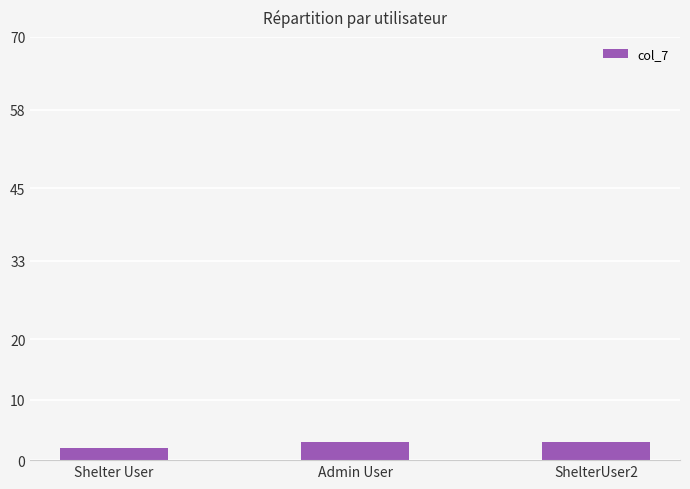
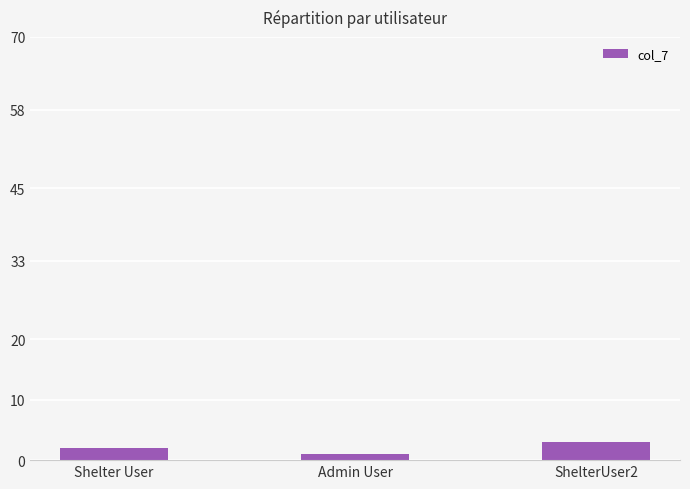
Admin User: 3 -> 1
